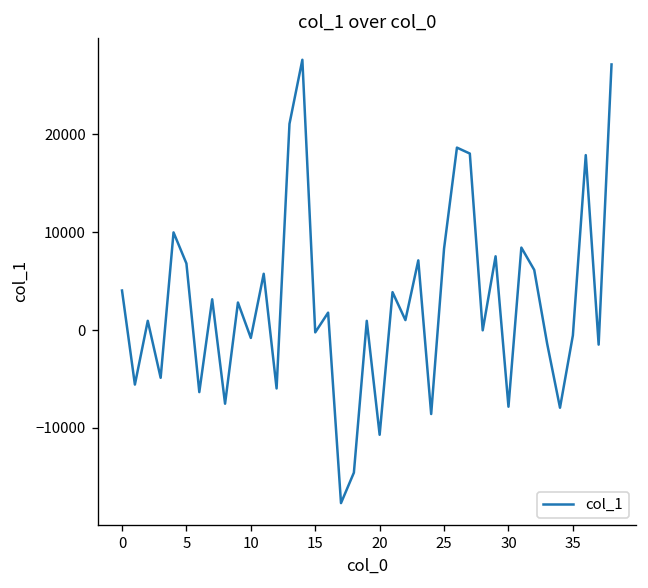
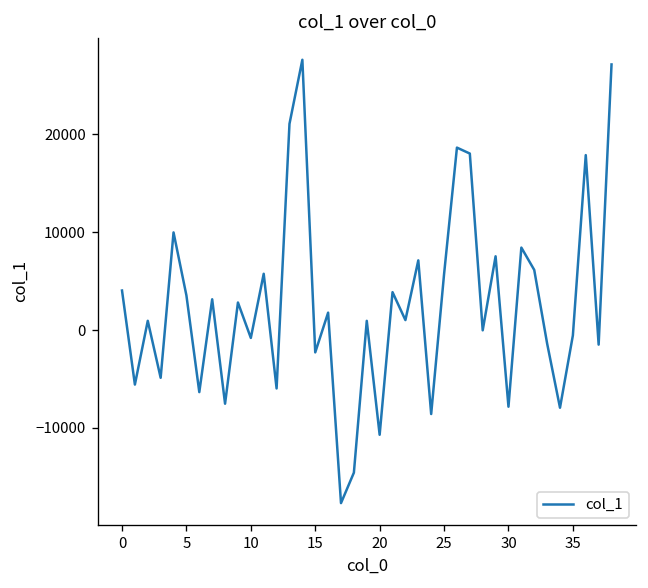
5: 7000 -> 4000
15: 0 -> -2000
25: 8000 -> 6000
